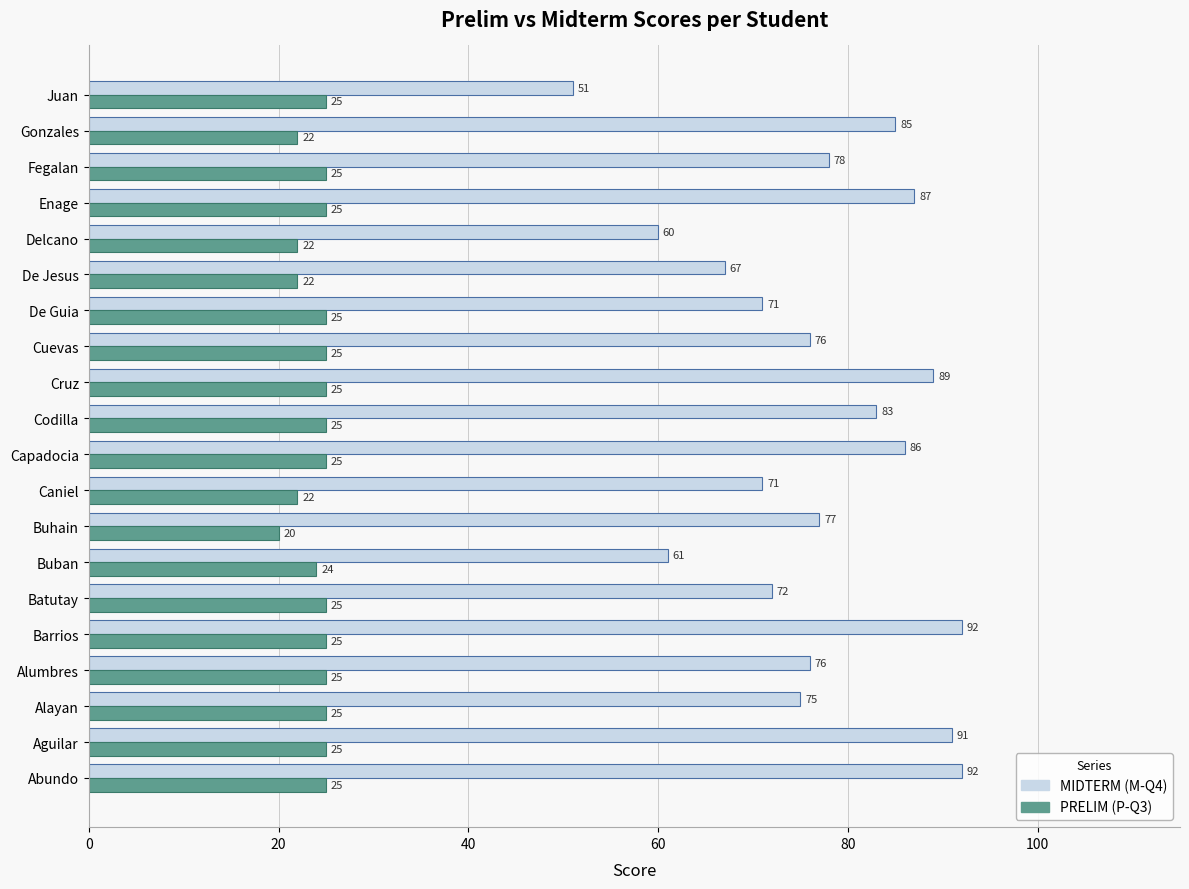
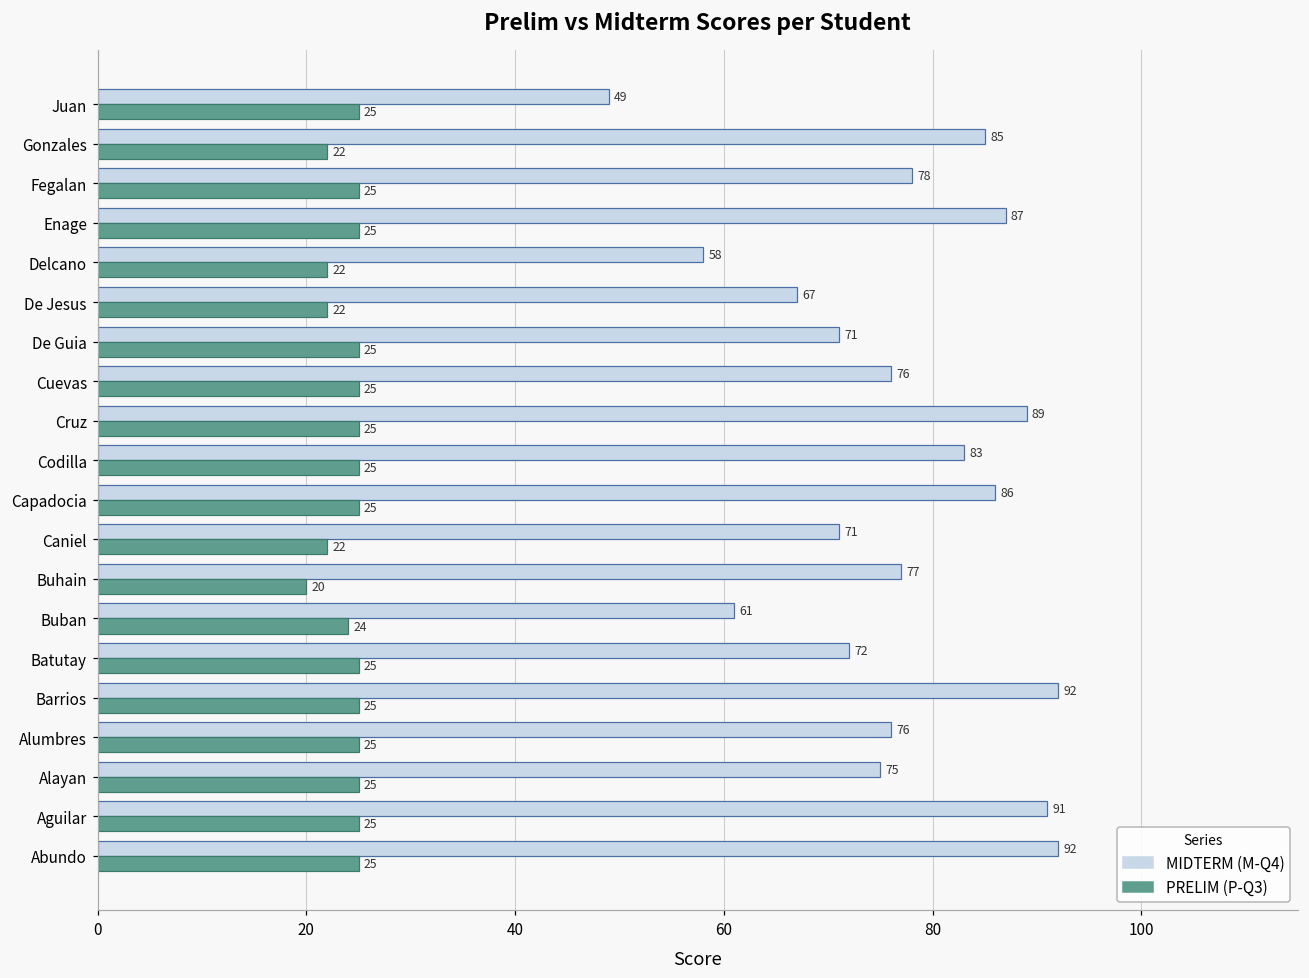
MIDTERM (M-Q4), Juan: 51 -> 49
MIDTERM (M-Q4), Delcano: 60 -> 58
